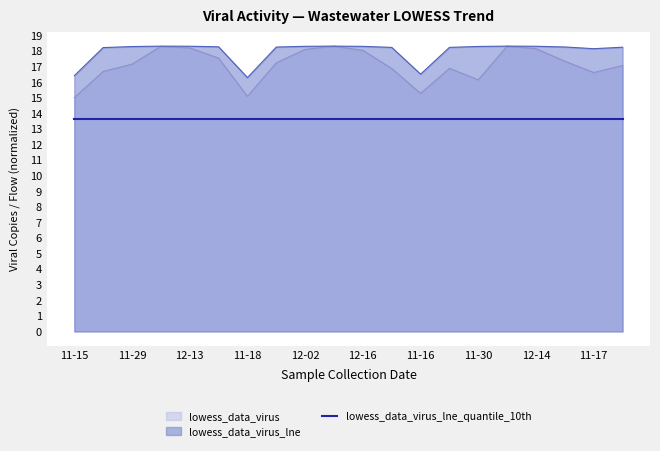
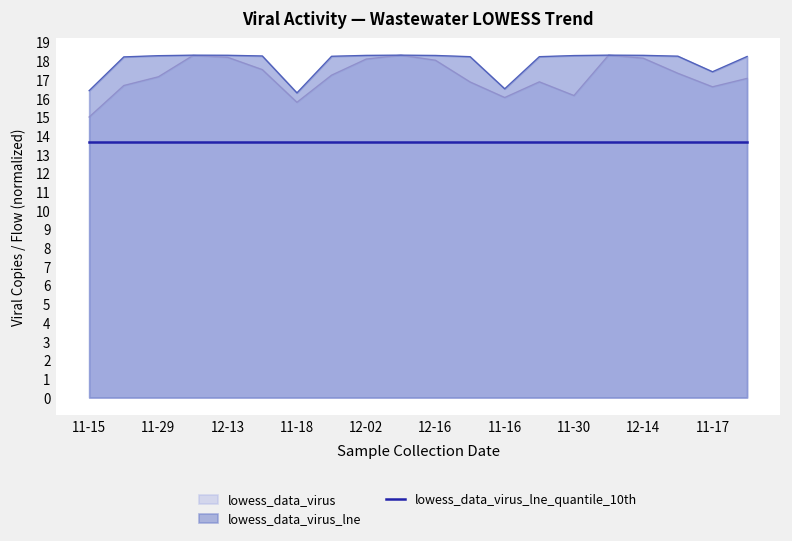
lowess_data_virus, 11-18: 15.1 -> 15.8
lowess_data_virus, 11-16: 15.3 -> 16.1
lowess_data_virus_lne, 11-17: 18.2 -> 17.4
